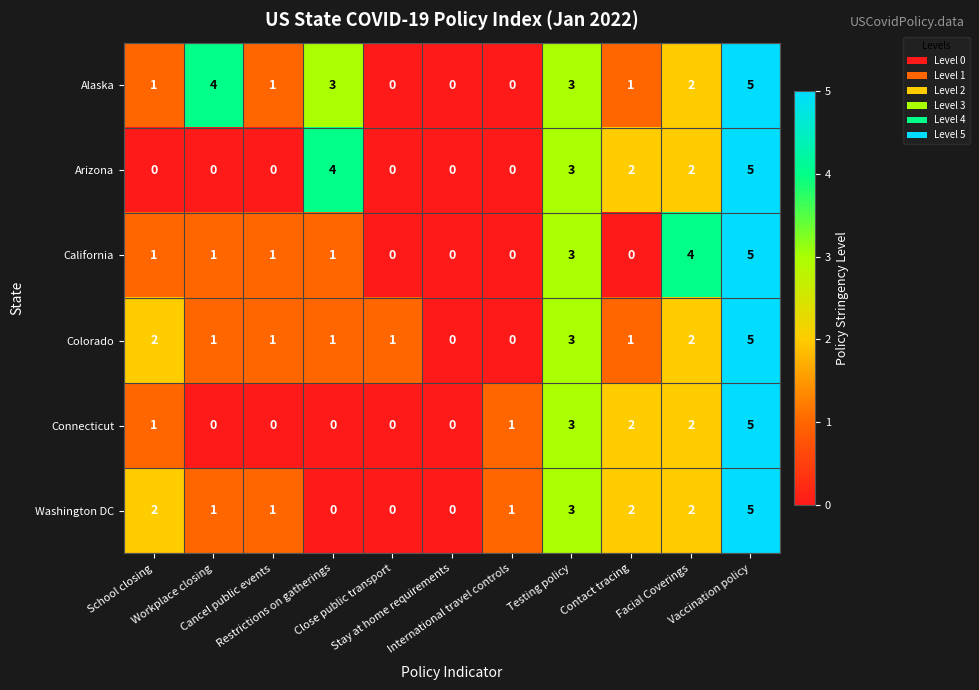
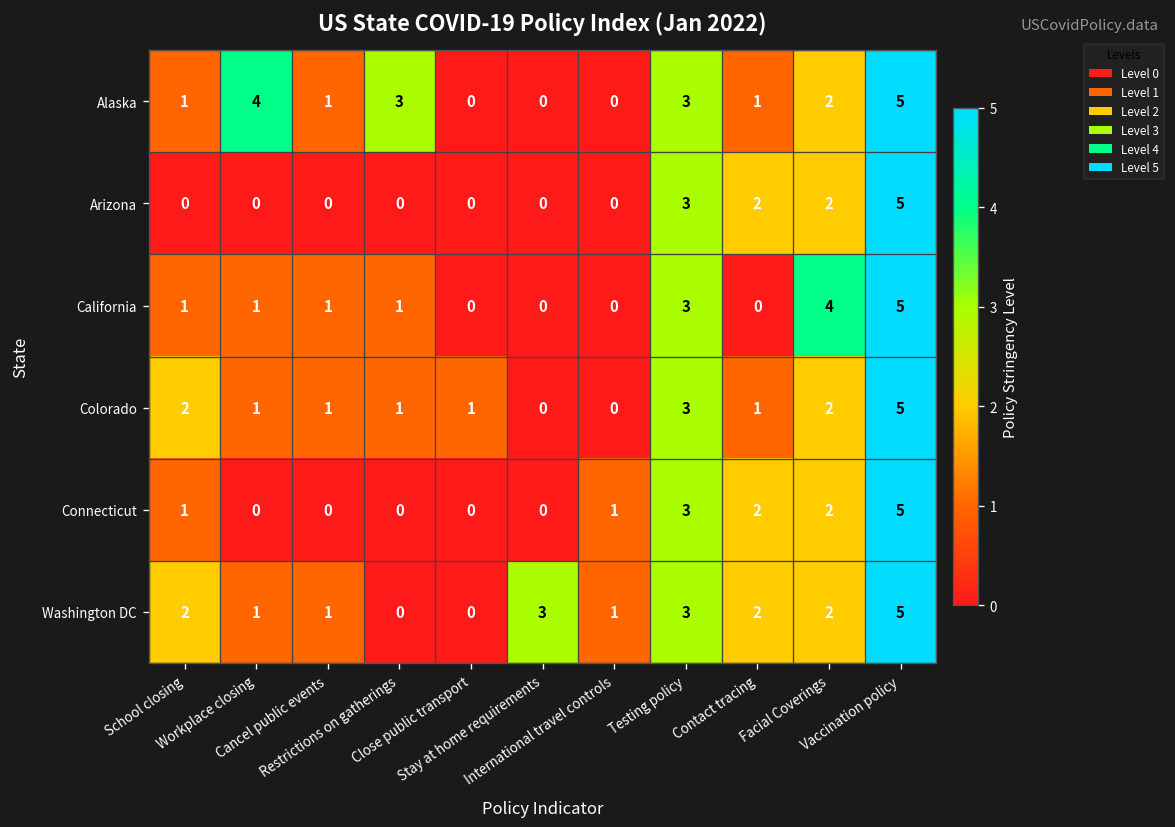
Arizona, Restrictions on gatherings: 4 -> 0
Washington DC, Stay at home requirements: 0 -> 3
